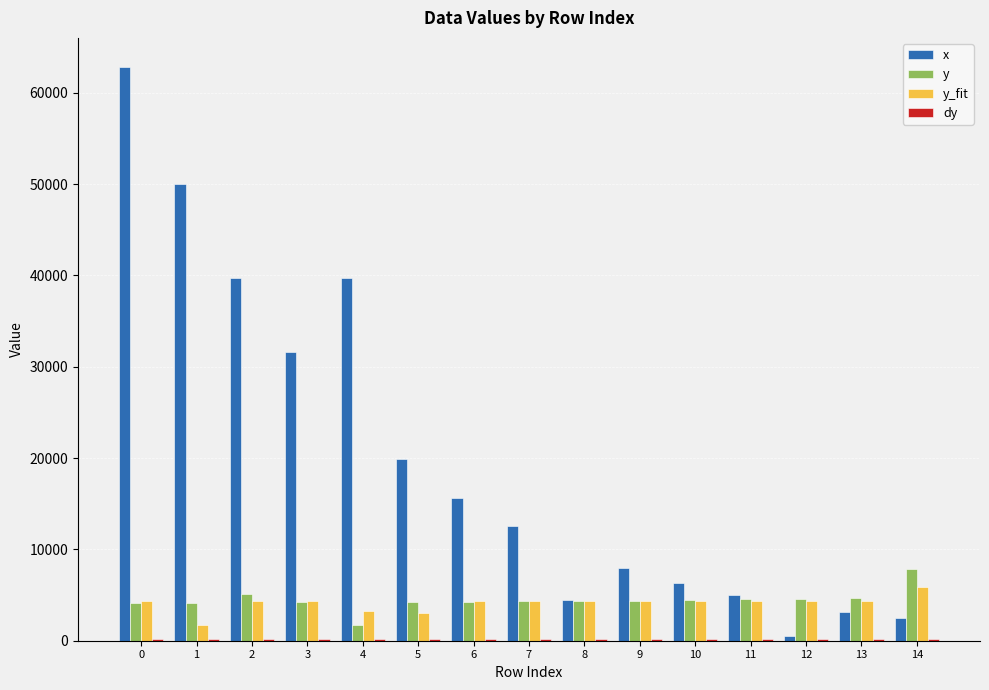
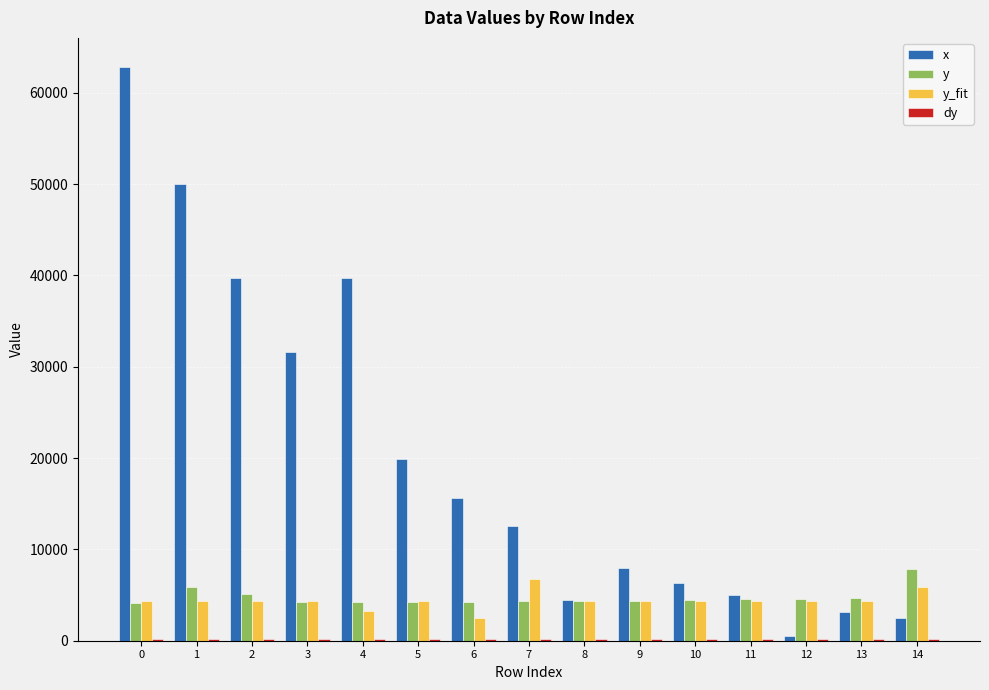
y, 1: 4000 -> 6000
y_fit, 1: 2000 -> 4000
y, 4: 2000 -> 4000
y_fit, 5: 3000 -> 4000
y_fit, 6: 4000 -> 2000
y_fit, 7: 4000 -> 7000
